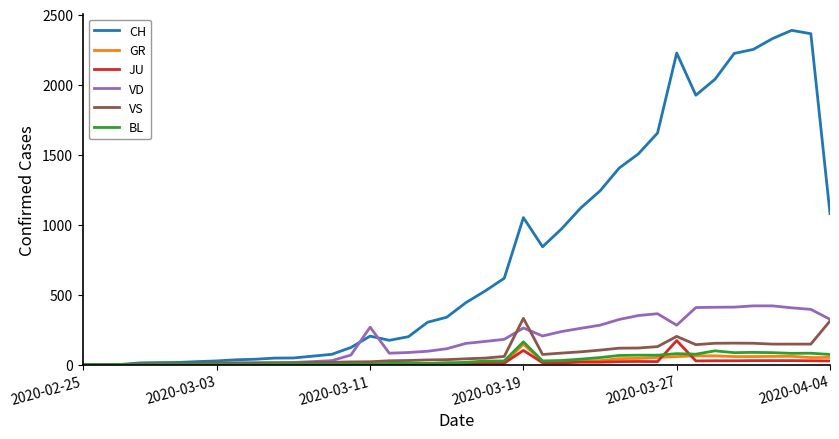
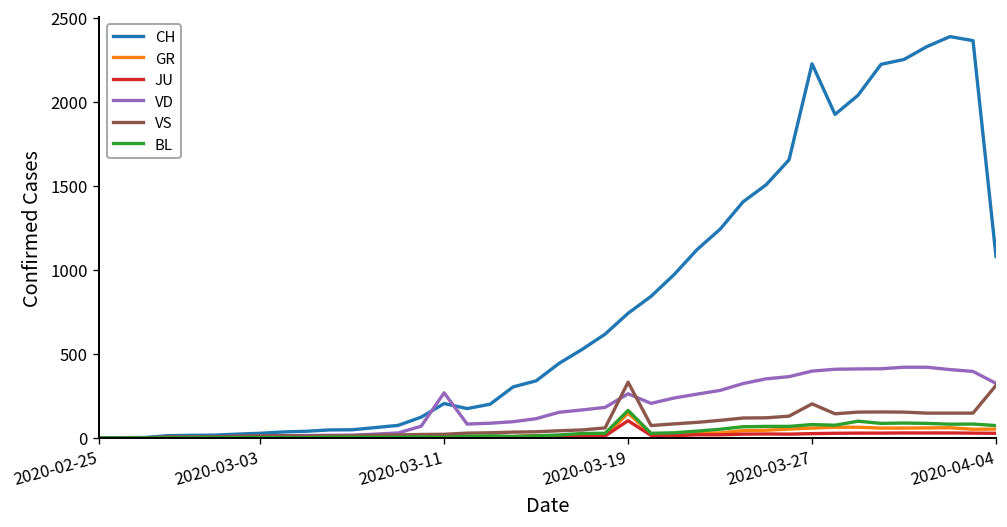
CH, 2020-03-19: 1050 -> 740
JU, 2020-03-27: 170 -> 30
VD, 2020-03-27: 280 -> 400
